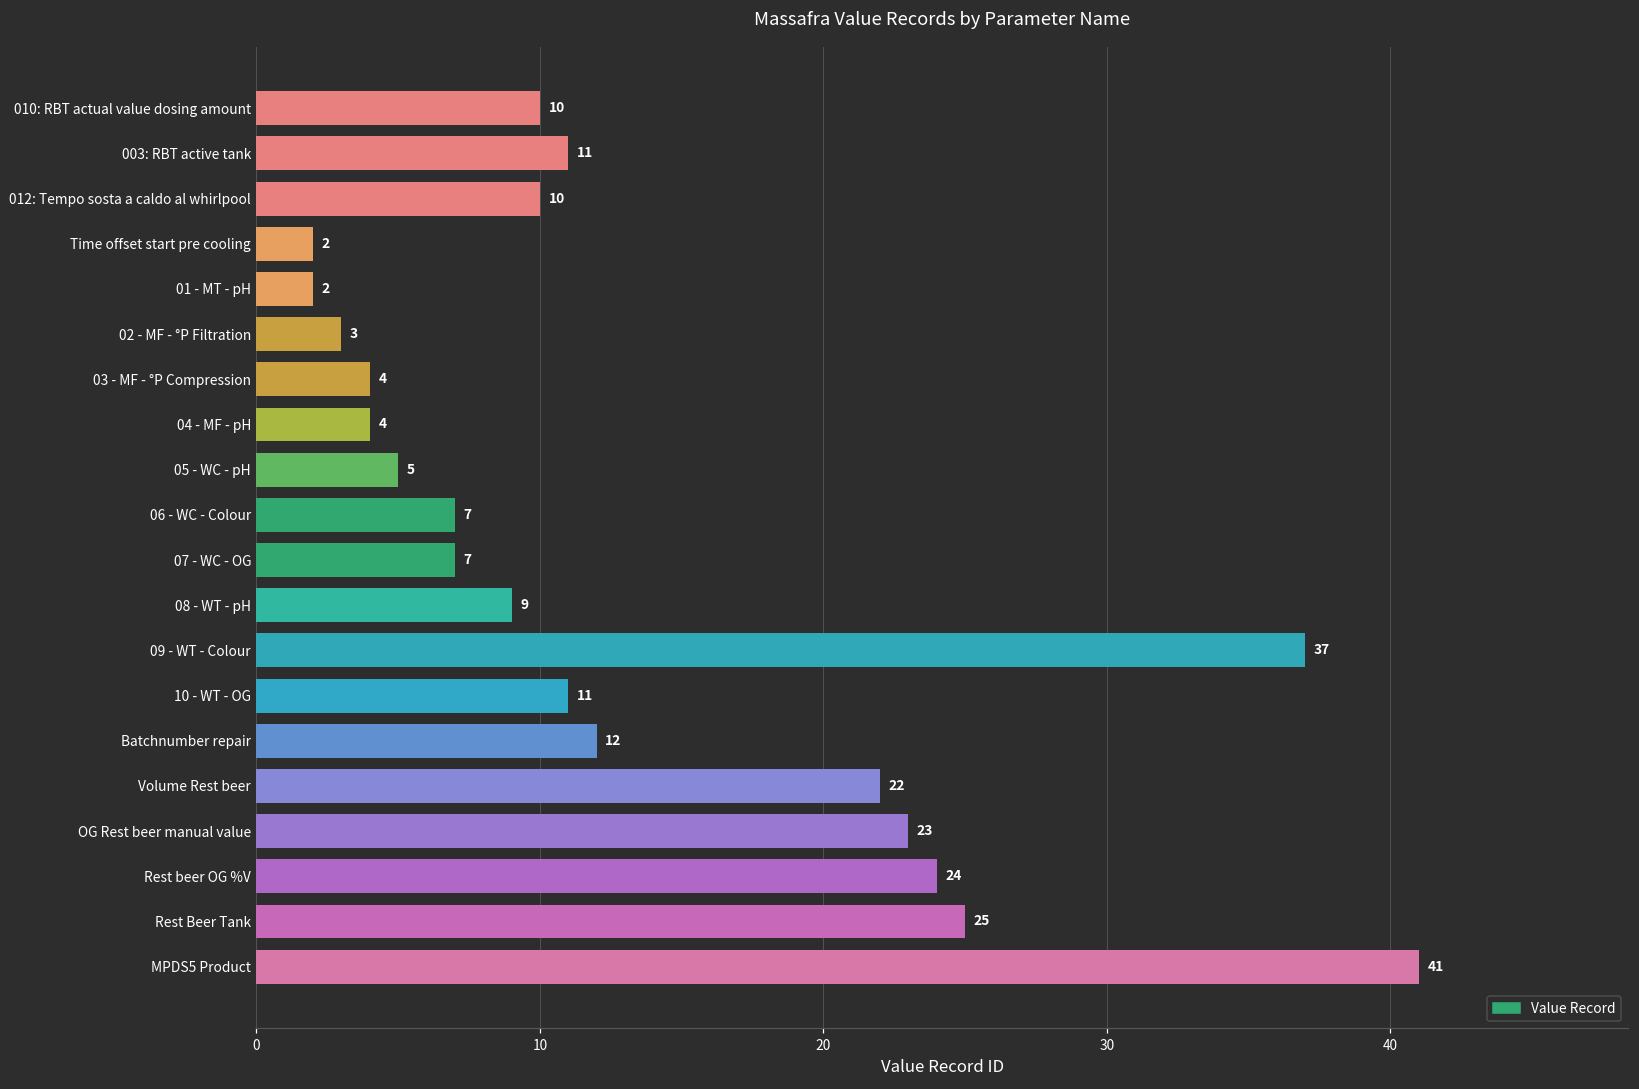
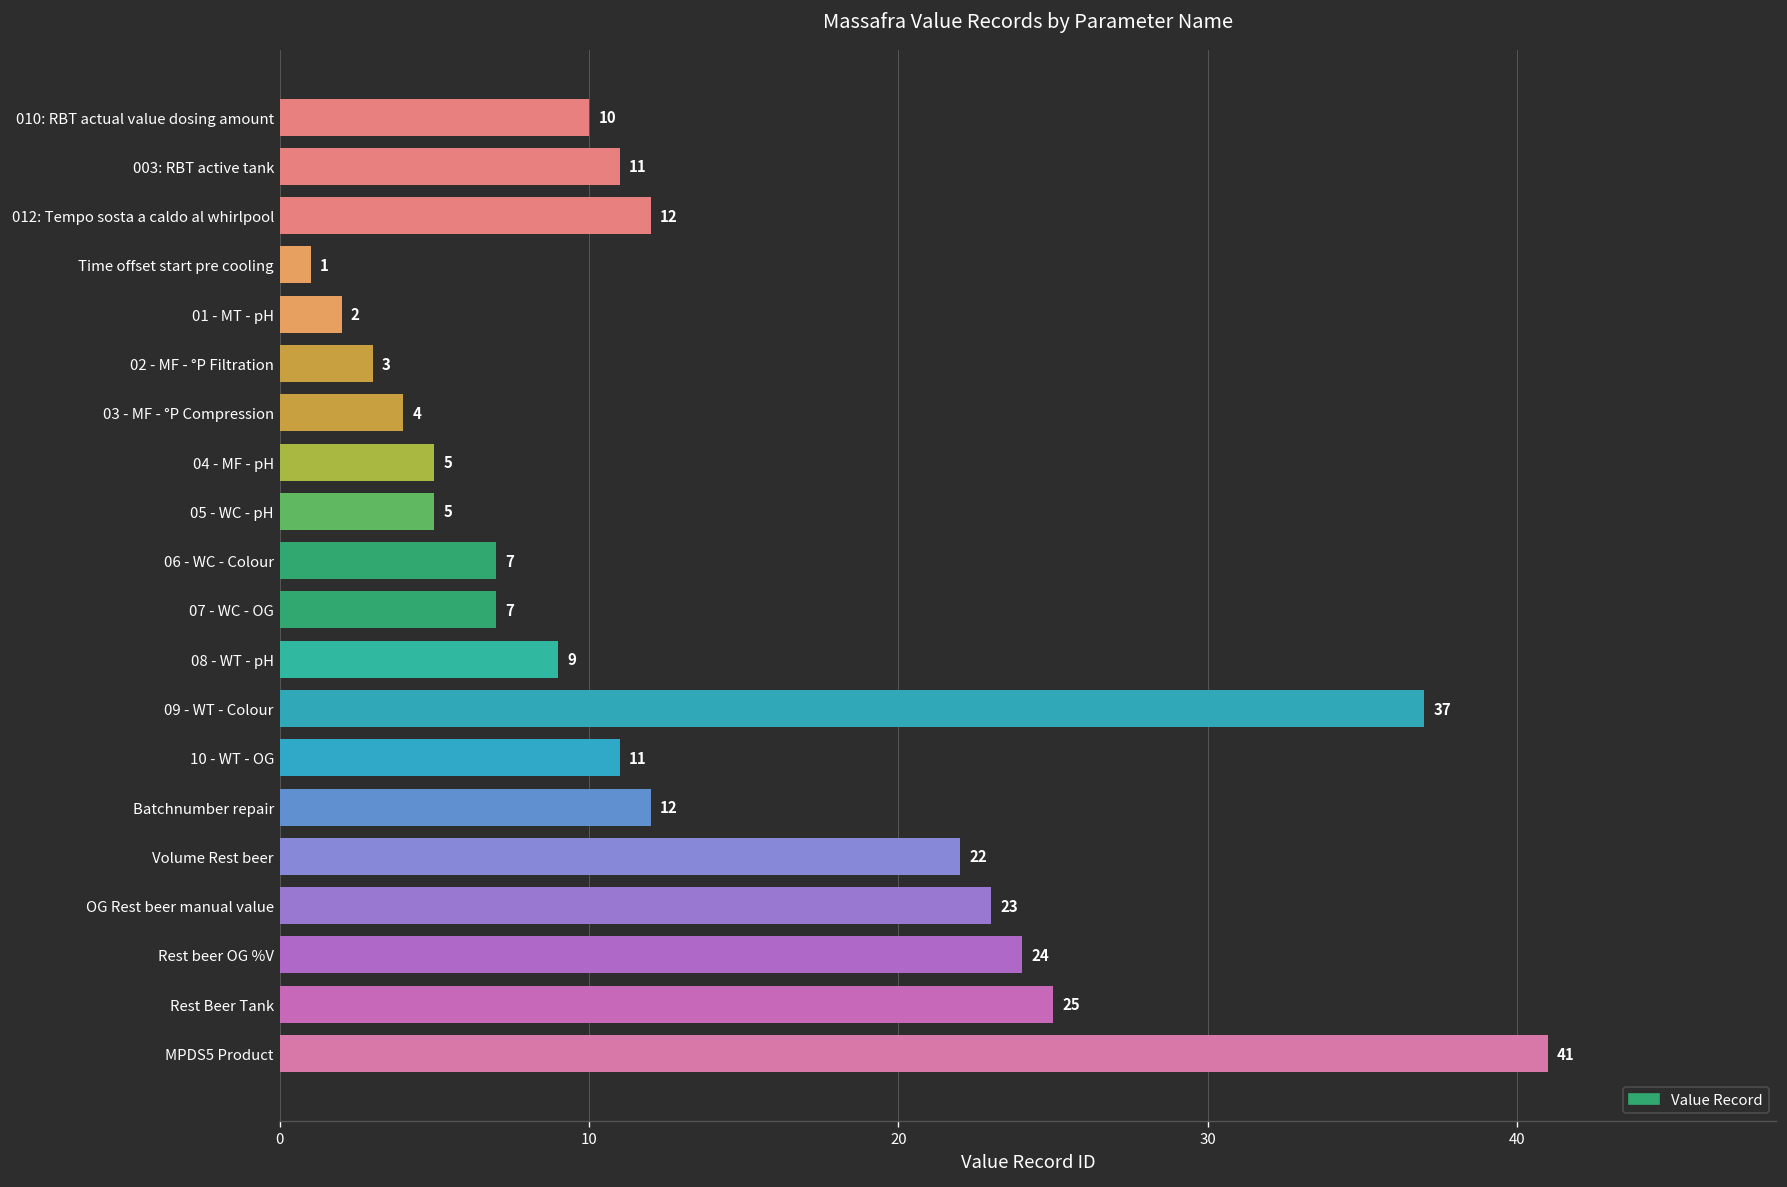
012: Tempo sosta a caldo al whirlpool: 10 -> 12
Time offset start pre cooling: 2 -> 1
04 - MF - pH: 4 -> 5
